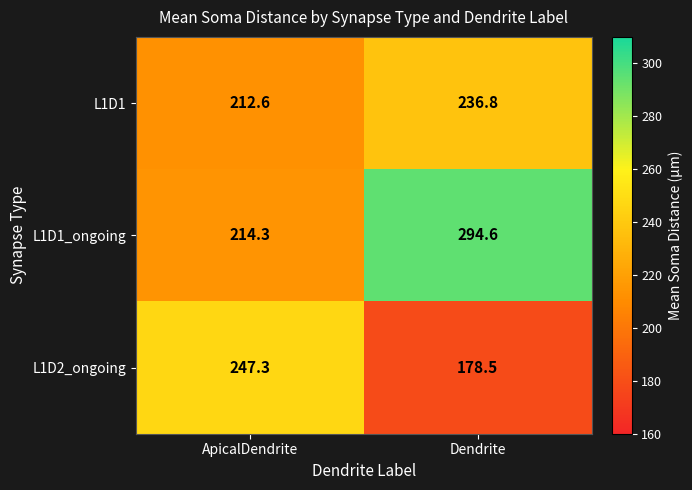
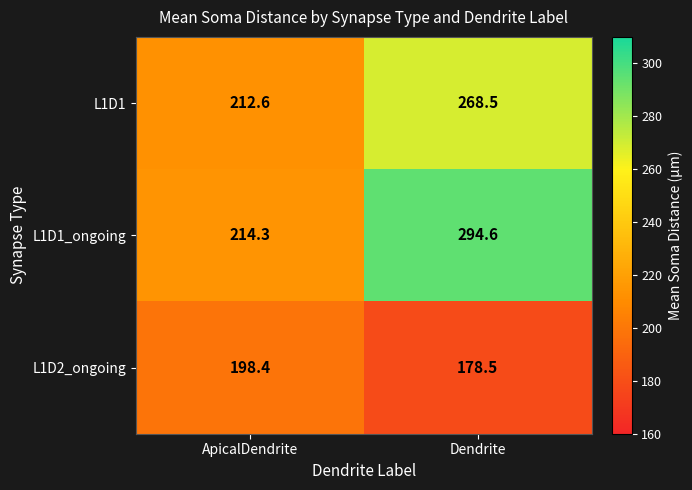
L1D1, Dendrite: 236.8 -> 268.5
L1D2_ongoing, ApicalDendrite: 247.3 -> 198.4
